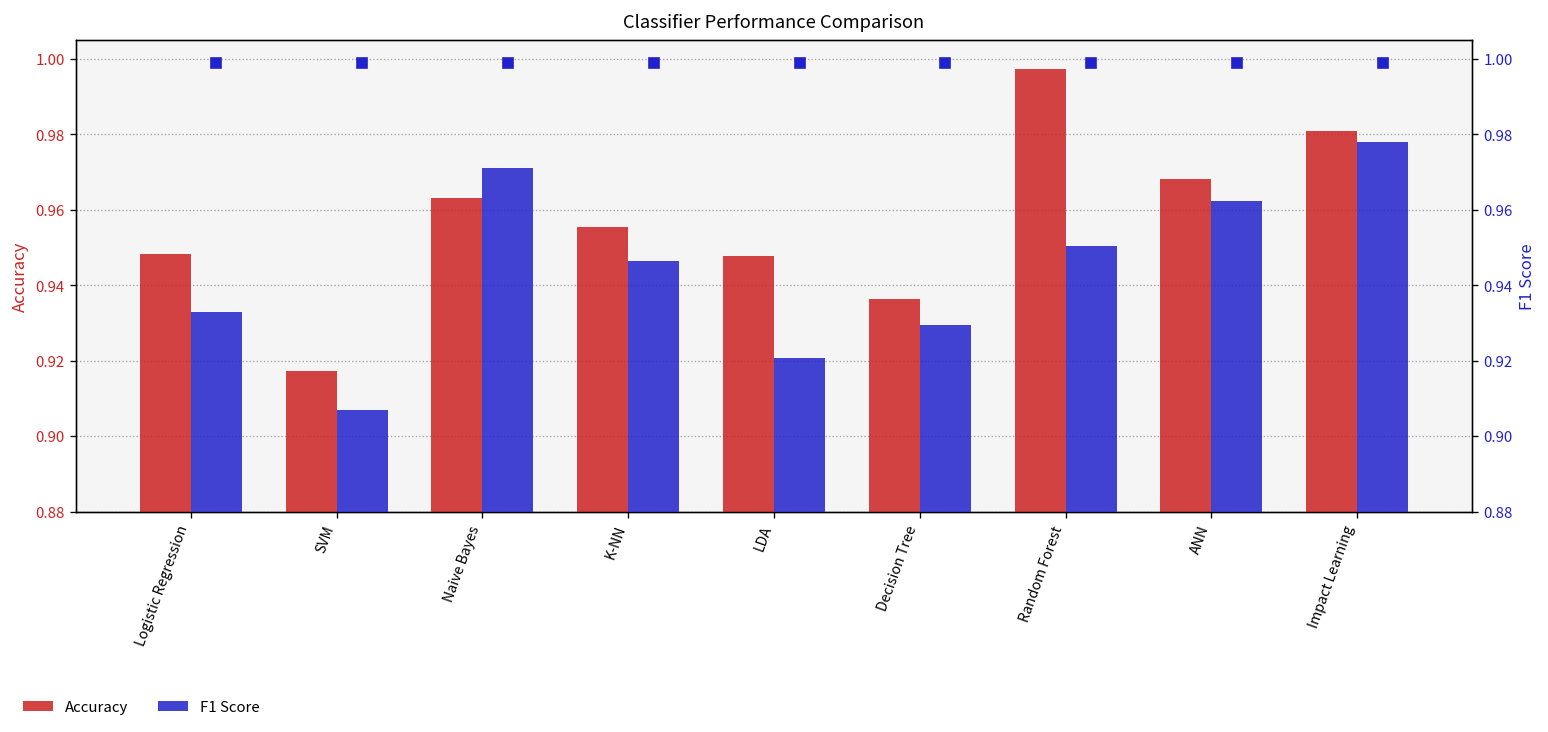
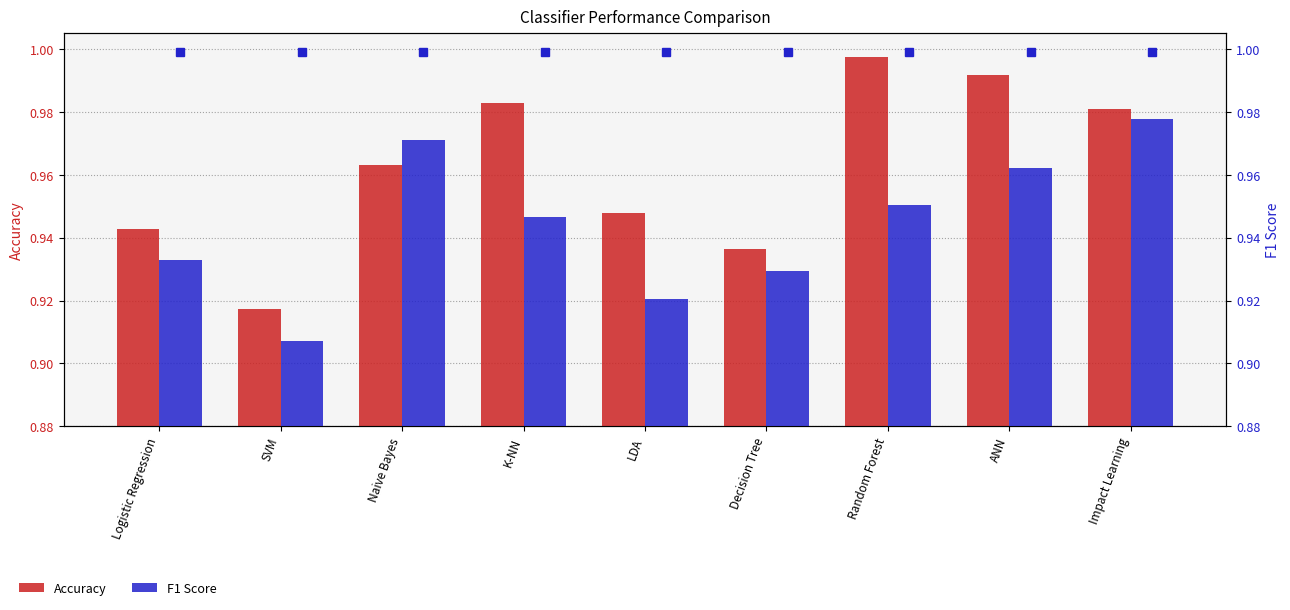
Accuracy, Logistic Regression: 0.948 -> 0.943
Accuracy, K-NN: 0.955 -> 0.983
Accuracy, ANN: 0.968 -> 0.992
